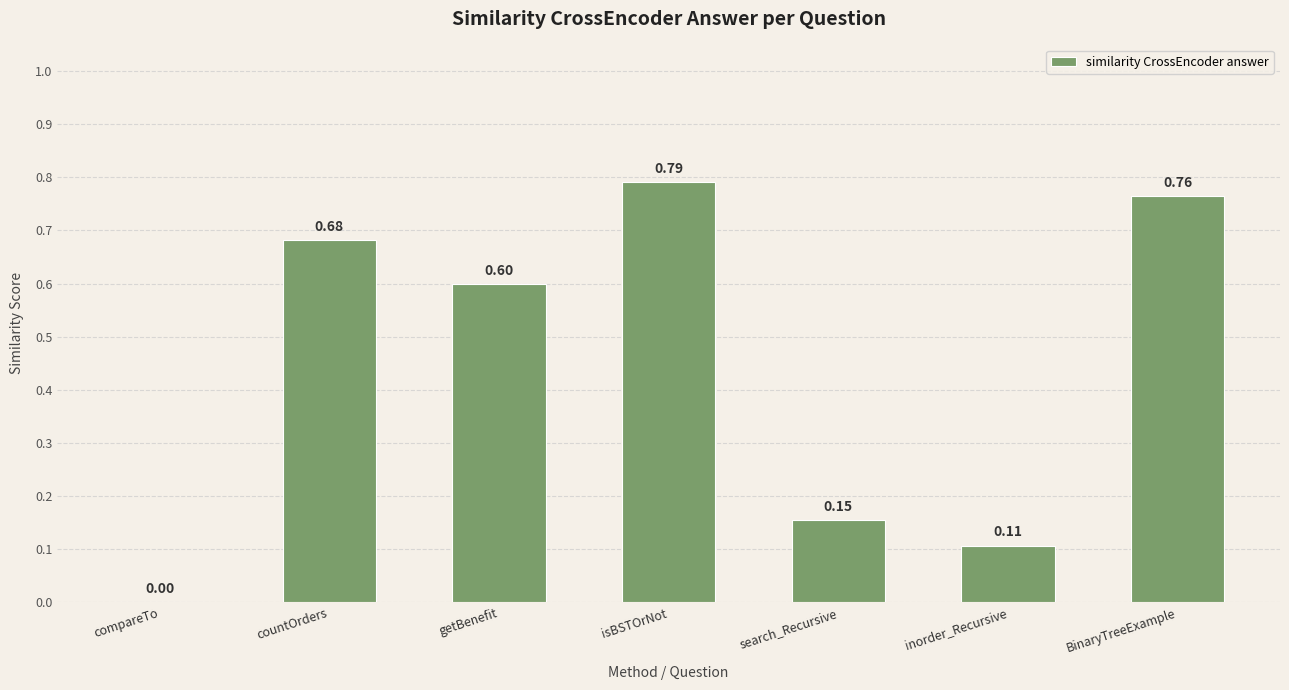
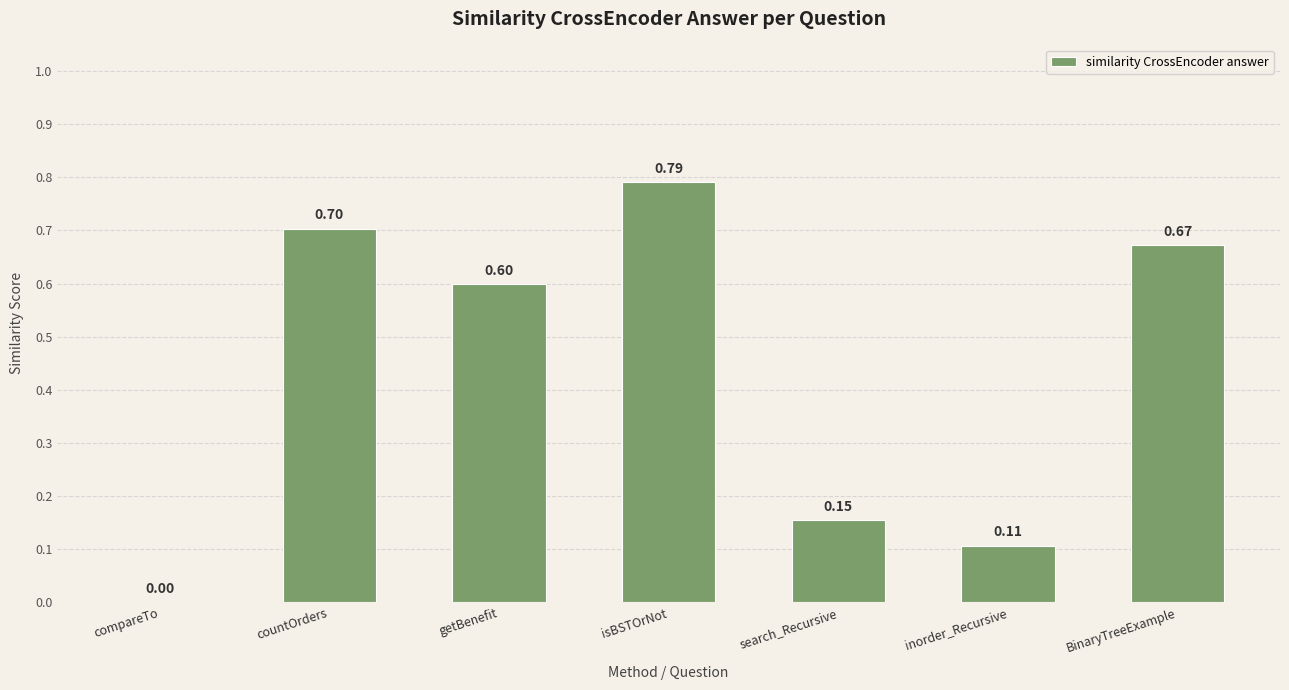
countOrders: 0.68 -> 0.70
BinaryTreeExample: 0.76 -> 0.67
